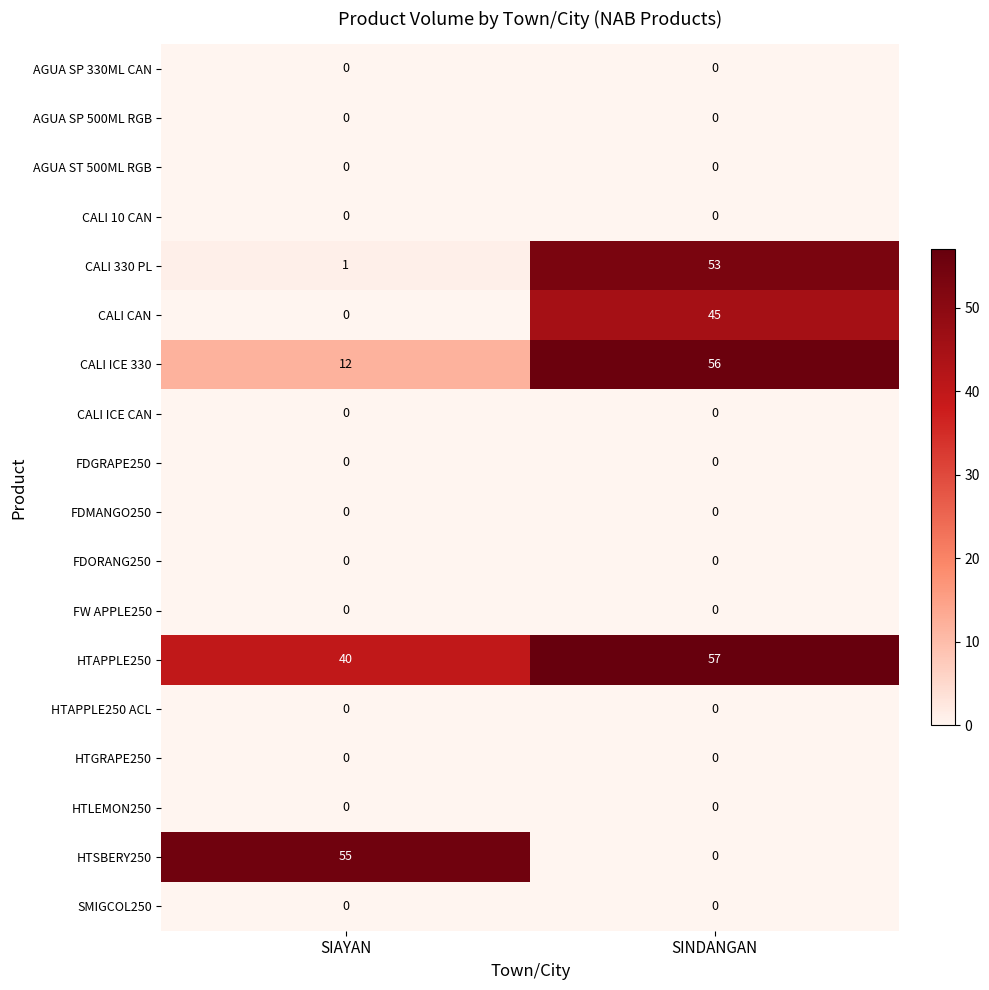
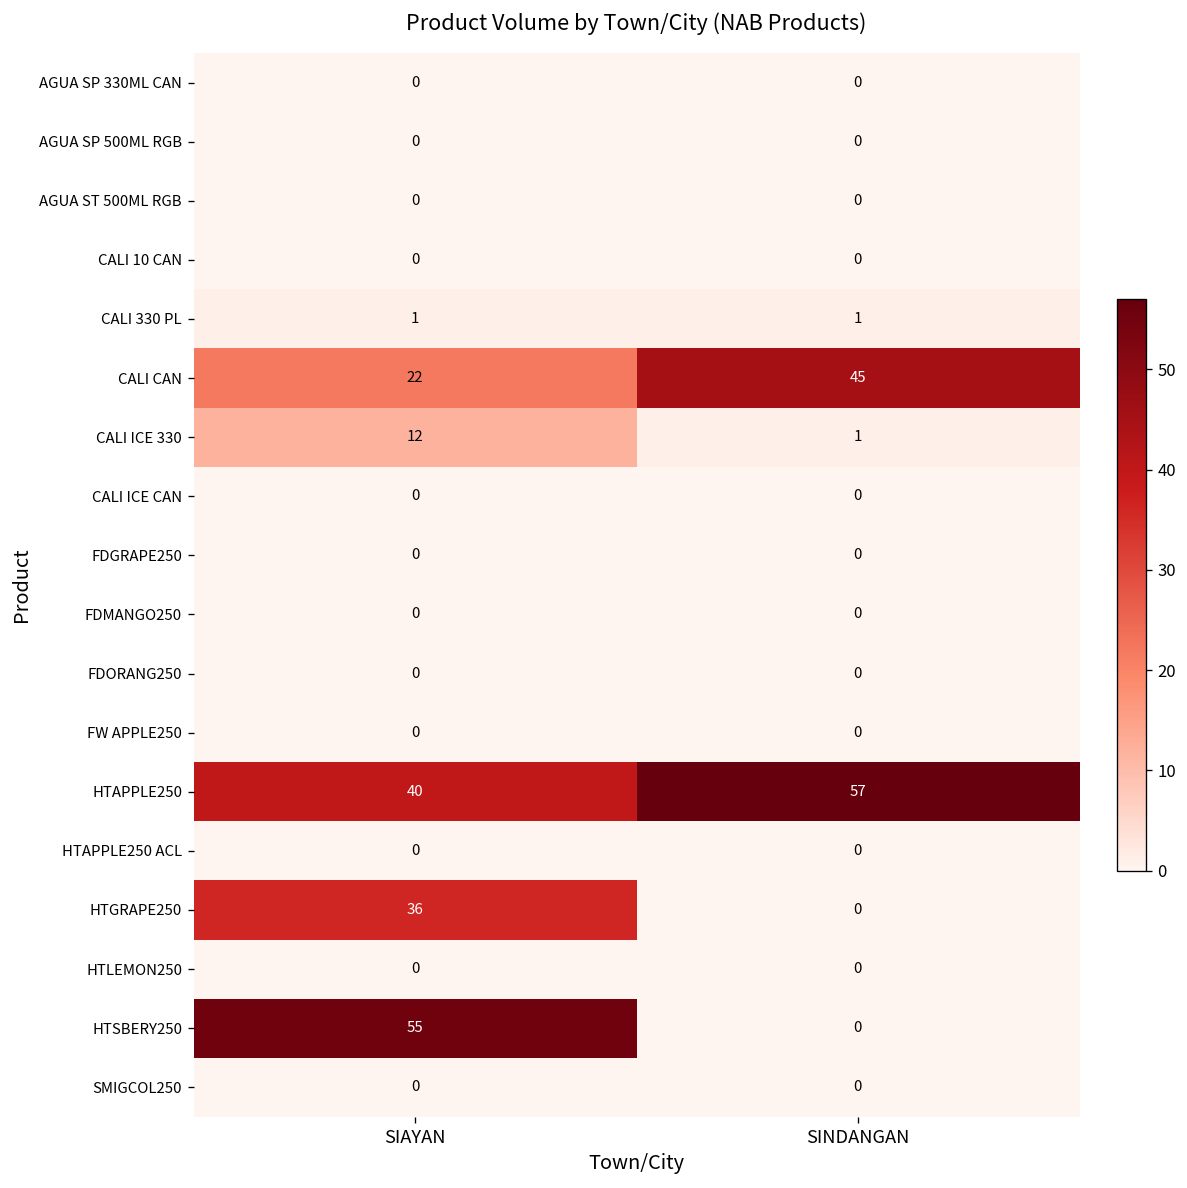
CALI 330 PL, SINDANGAN: 53 -> 1
CALI CAN, SIAYAN: 0 -> 22
CALI ICE 330, SINDANGAN: 56 -> 1
HTGRAPE250, SIAYAN: 0 -> 36
